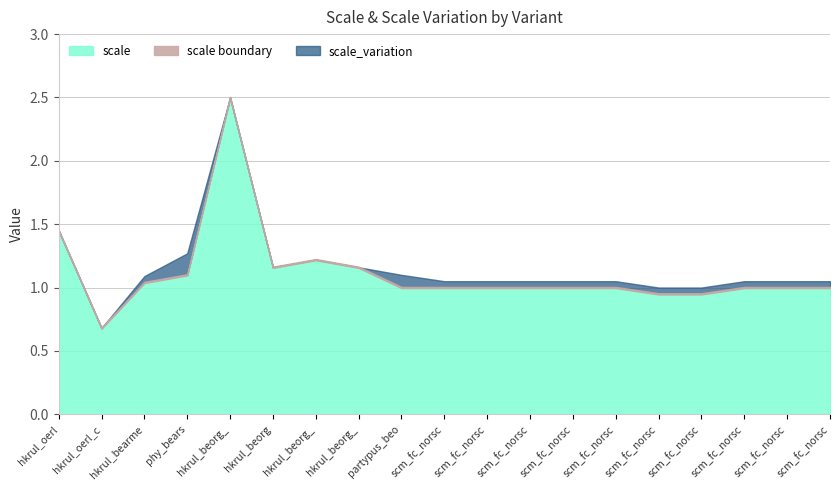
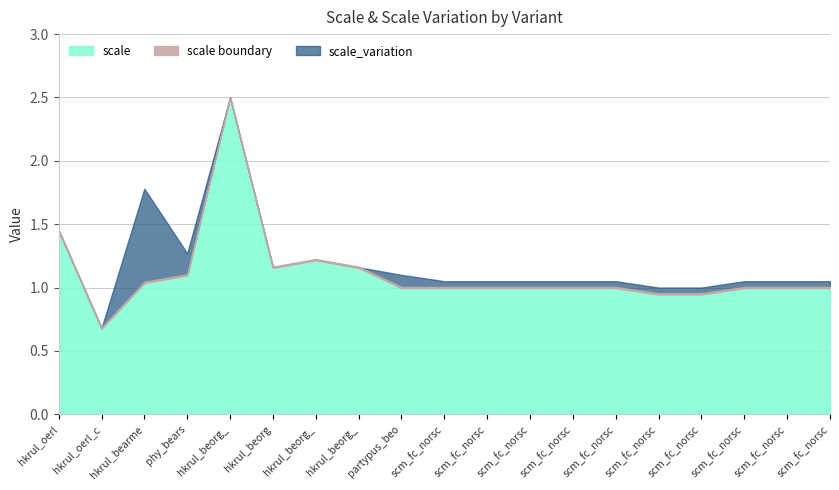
scale_variation, hkrul_bearme: 0.05 -> 0.74
